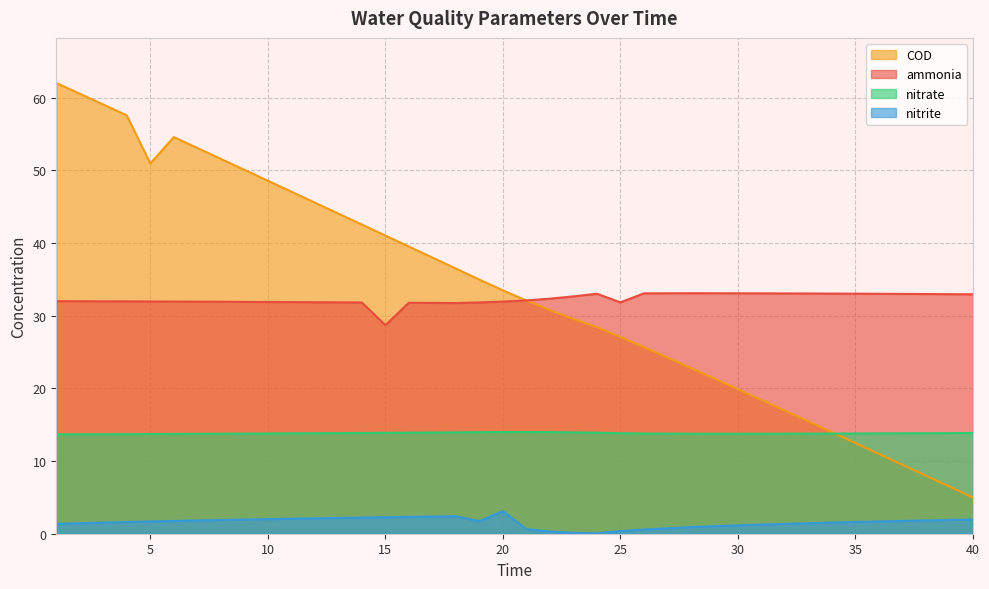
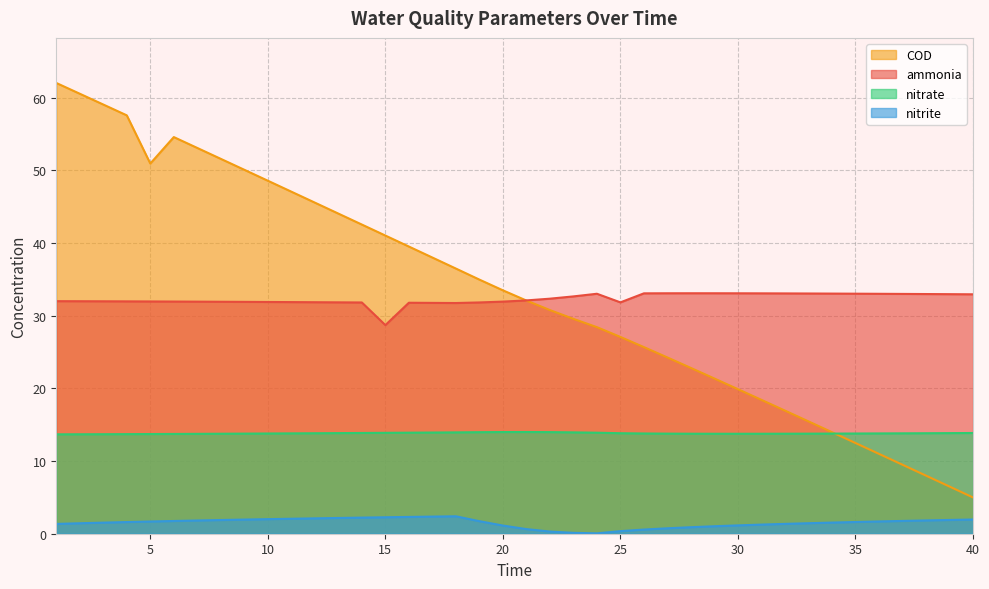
nitrite, 20: 3 -> 1
